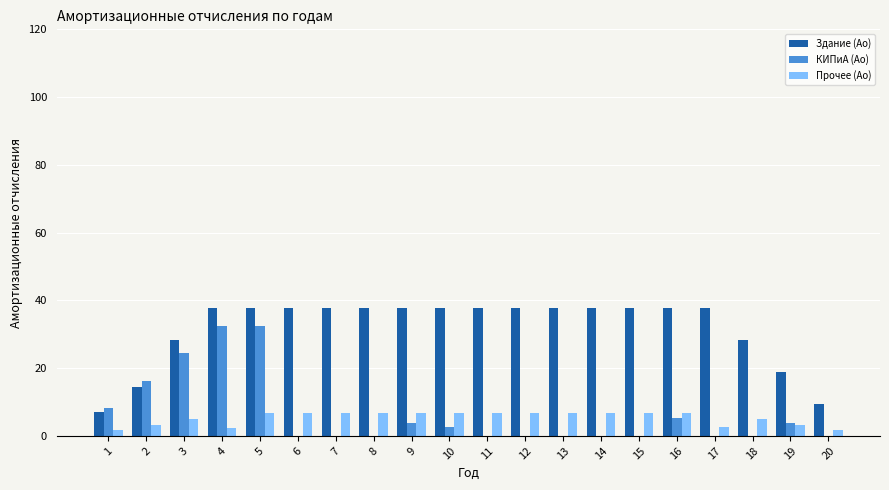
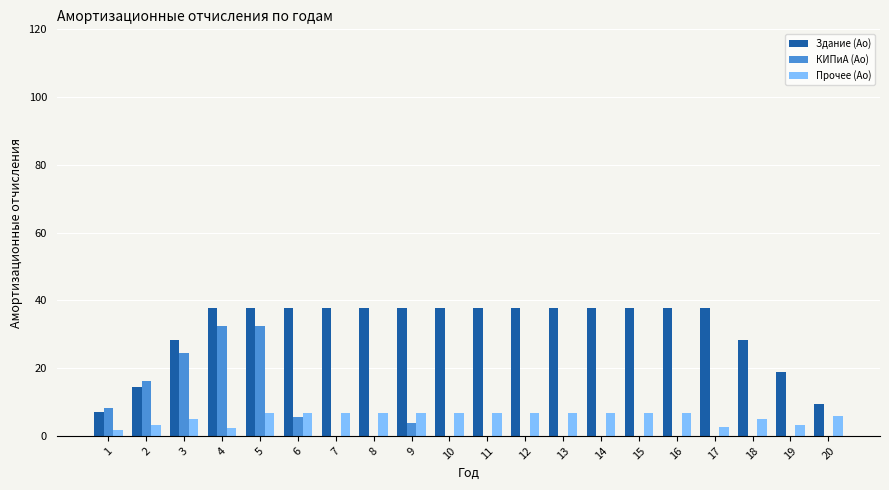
КИПиА (Ao), 6: 0 -> 6
КИПиА (Ao), 10: 3 -> 0
КИПиА (Ao), 16: 5 -> 0
КИПиА (Ao), 19: 4 -> 0
Прочее (Ao), 20: 2 -> 6
